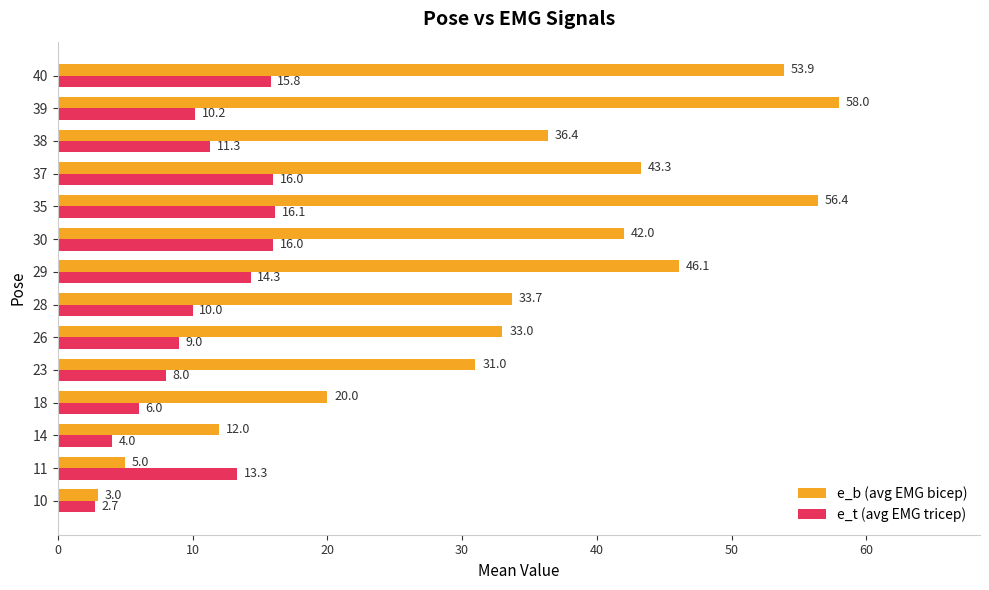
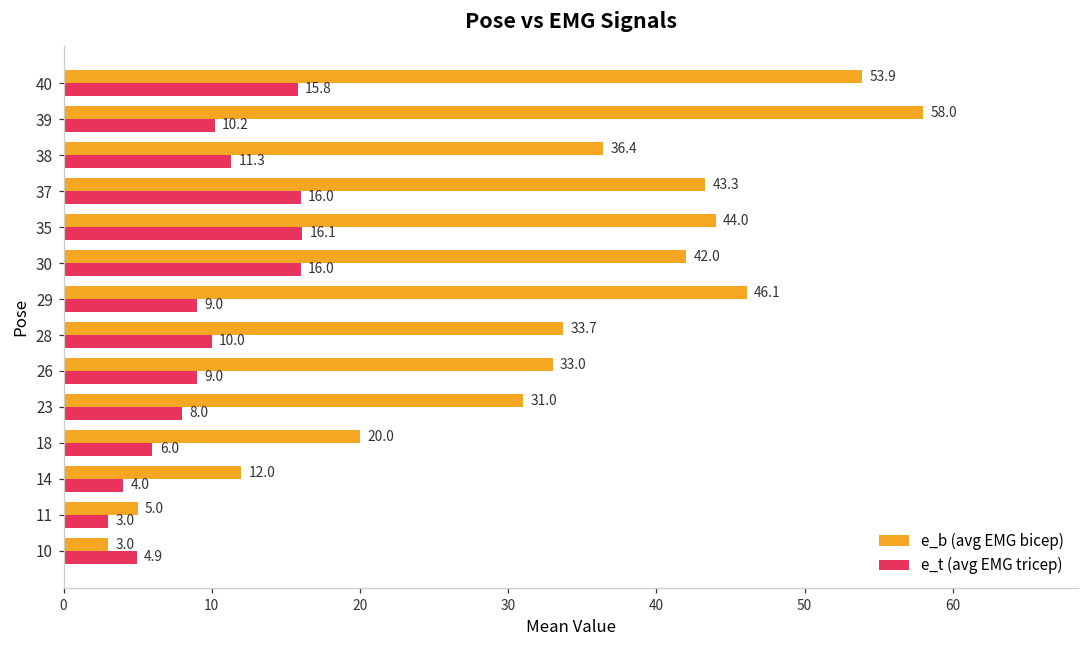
e_b (avg EMG bicep), 35: 56.4 -> 44.0
e_t (avg EMG tricep), 29: 14.3 -> 9.0
e_t (avg EMG tricep), 11: 13.3 -> 3.0
e_t (avg EMG tricep), 10: 2.7 -> 4.9
